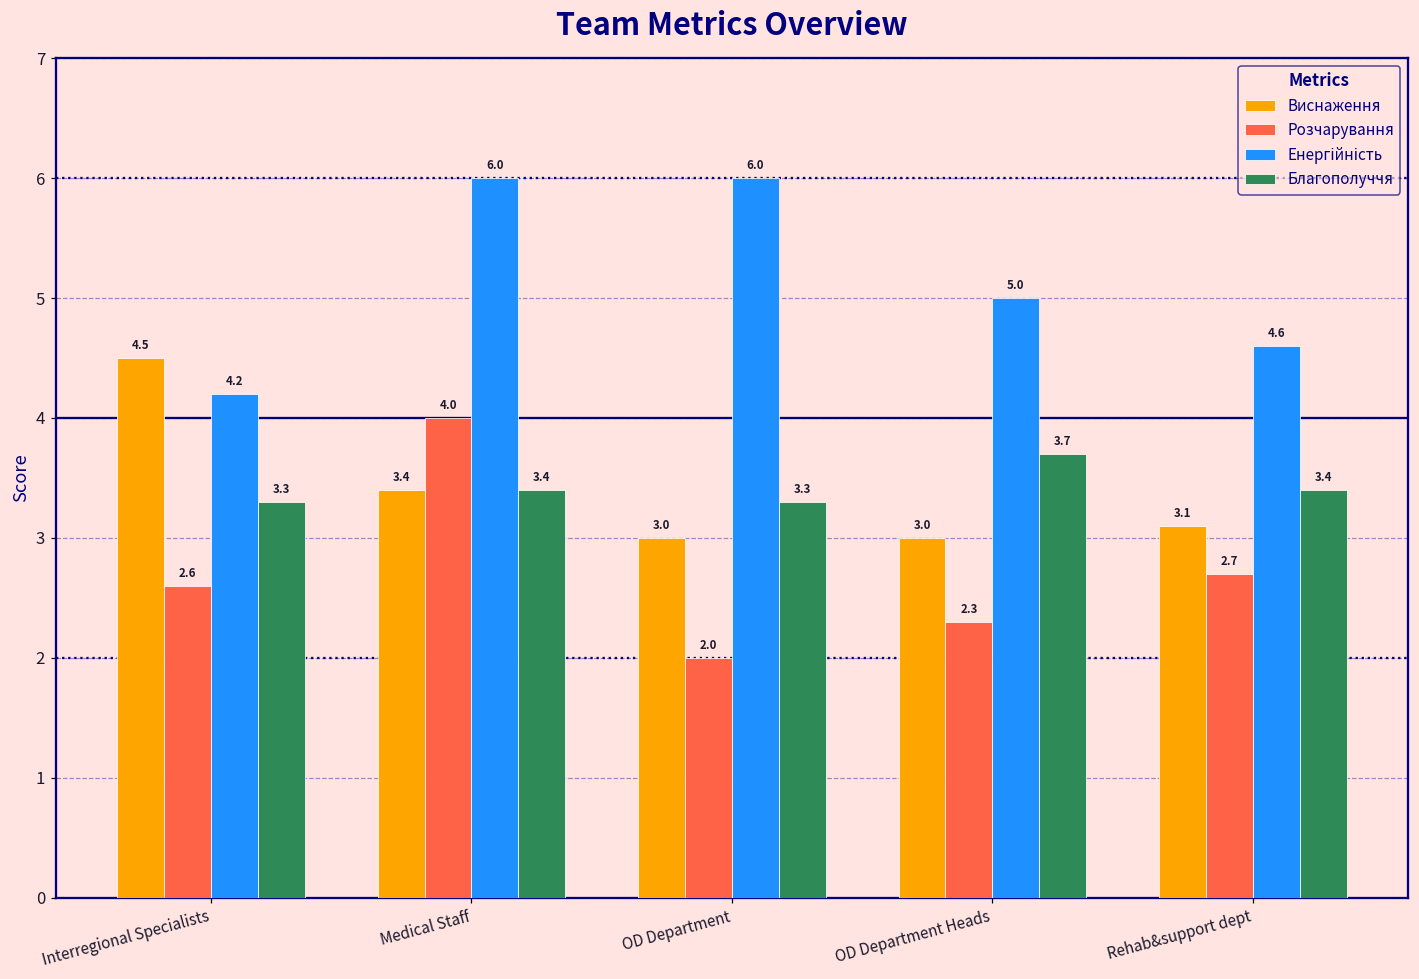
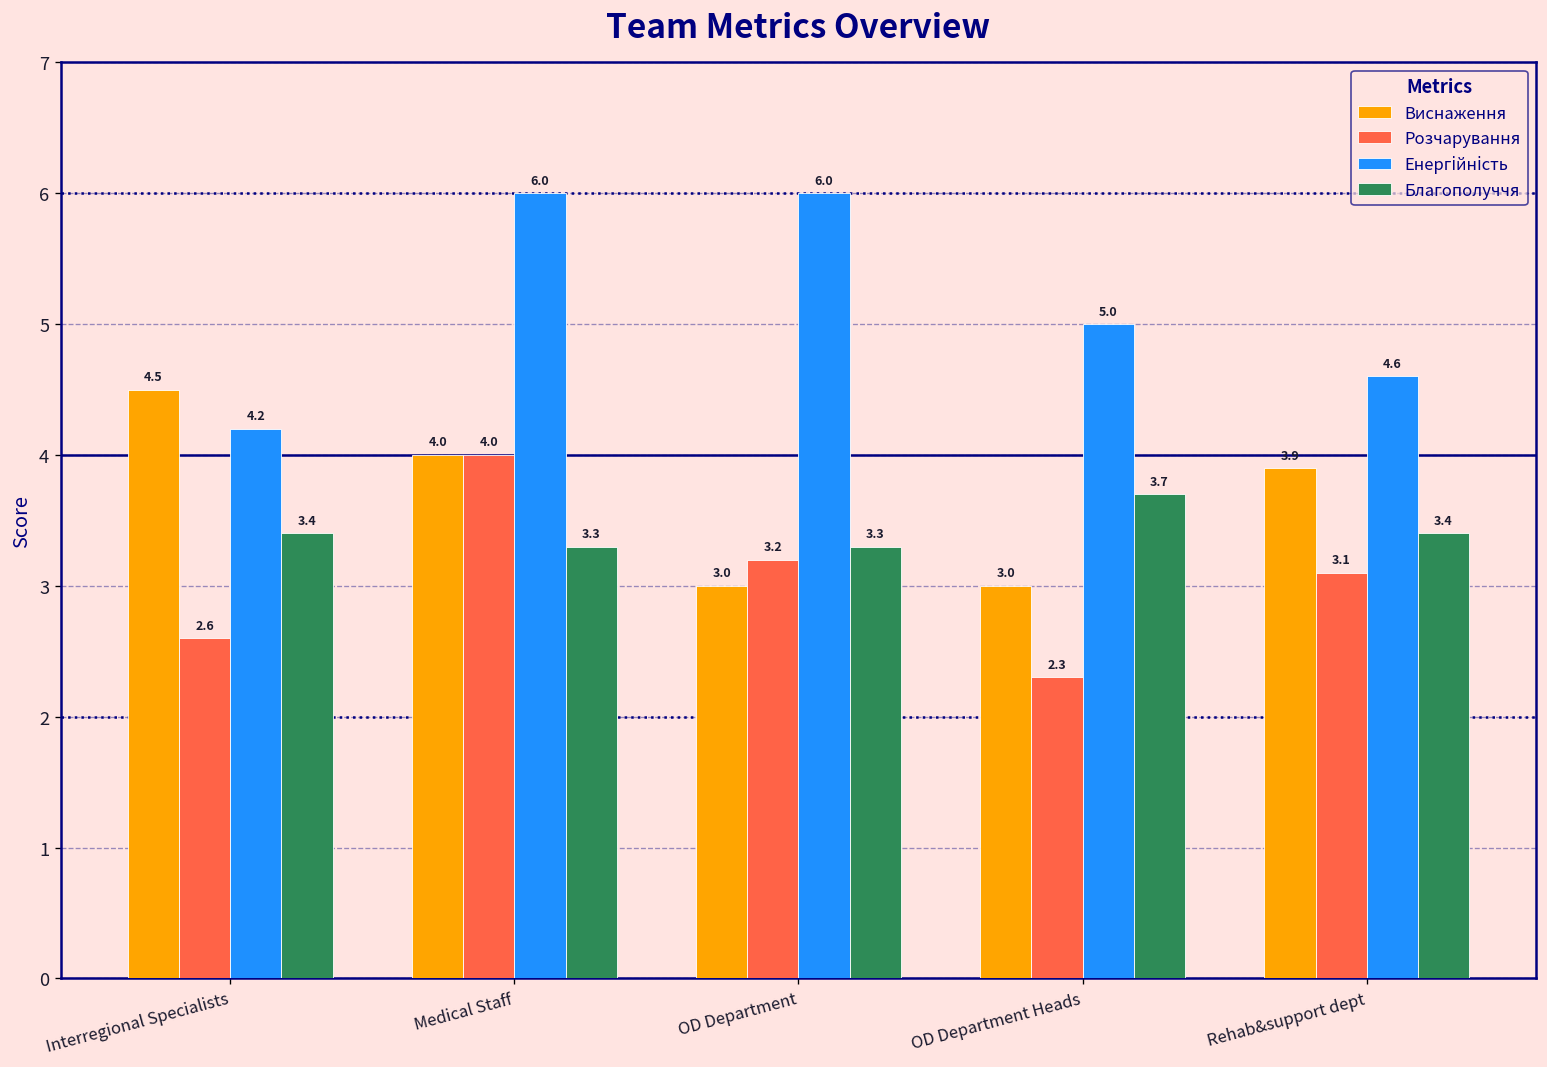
Благополуччя, Interregional Specialists: 3.3 -> 3.4
Виснаження, Medical Staff: 3.4 -> 4.0
Благополуччя, Medical Staff: 3.4 -> 3.3
Розчарування, OD Department: 2.0 -> 3.2
Виснаження, Rehab&support dept: 3.1 -> 3.9
Розчарування, Rehab&support dept: 2.7 -> 3.1
